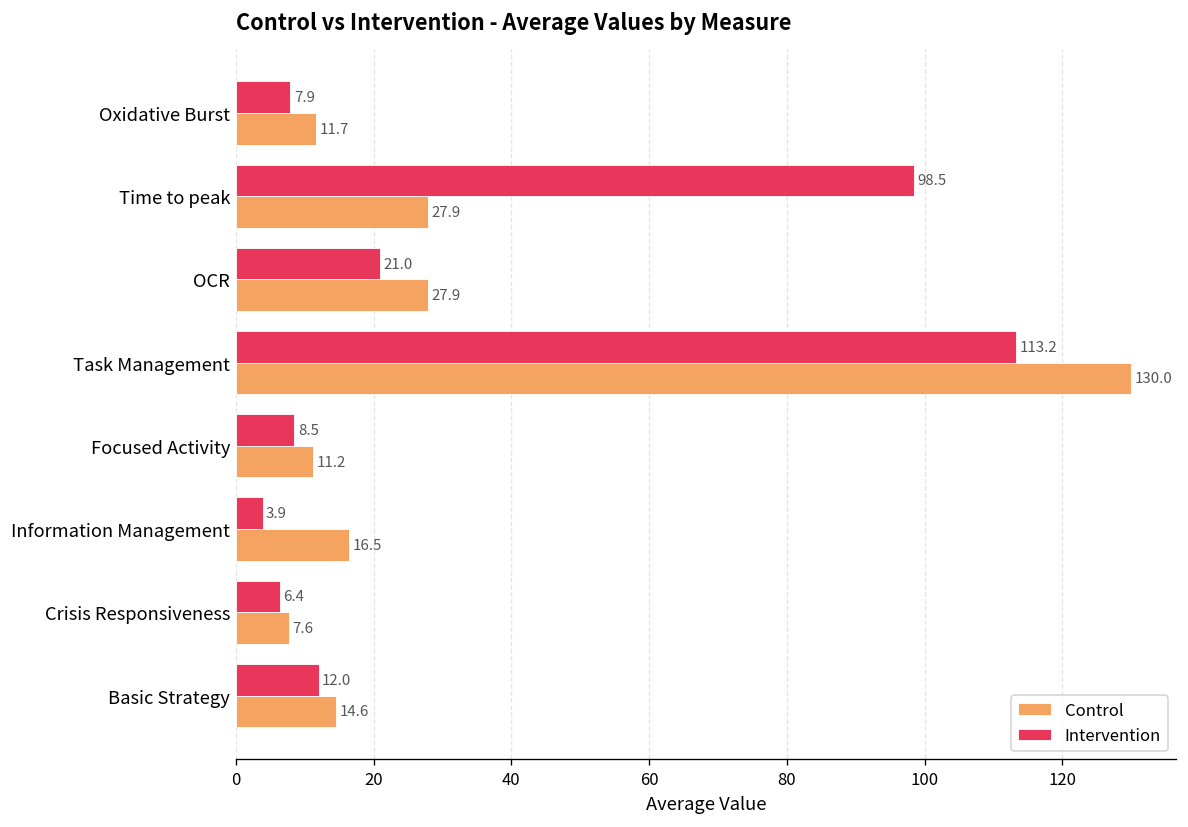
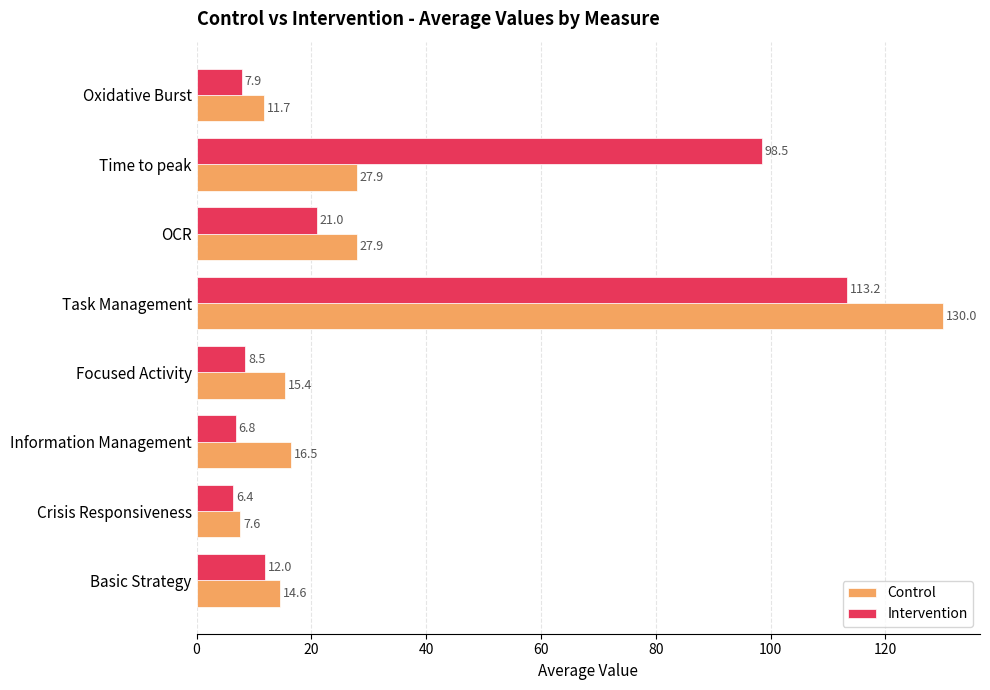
Control, Focused Activity: 11.2 -> 15.4
Intervention, Information Management: 3.9 -> 6.8
